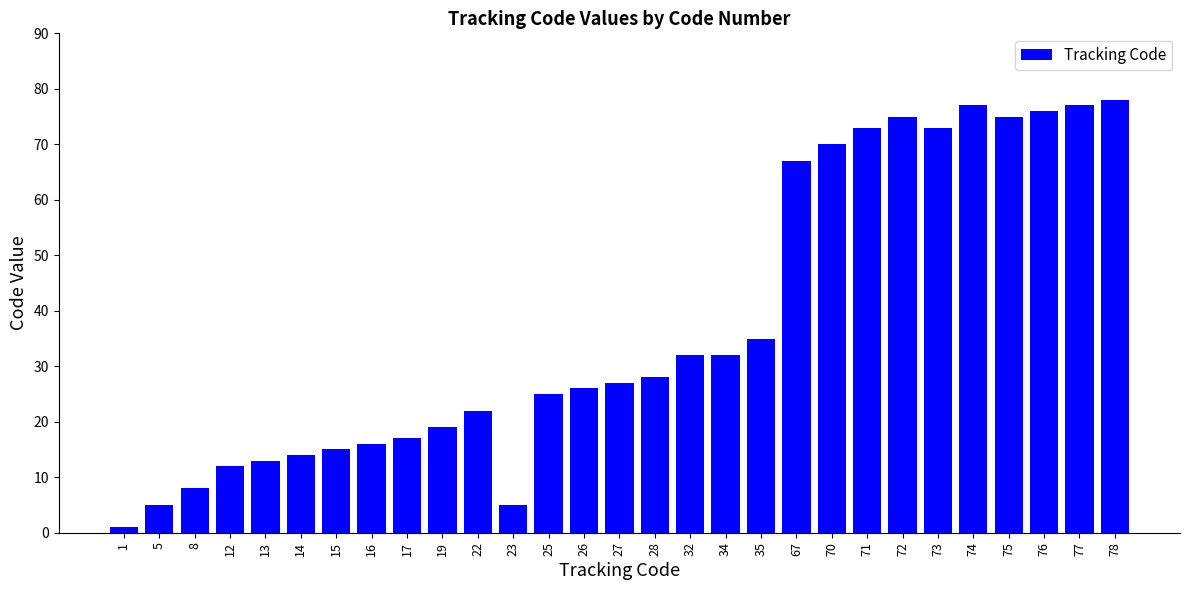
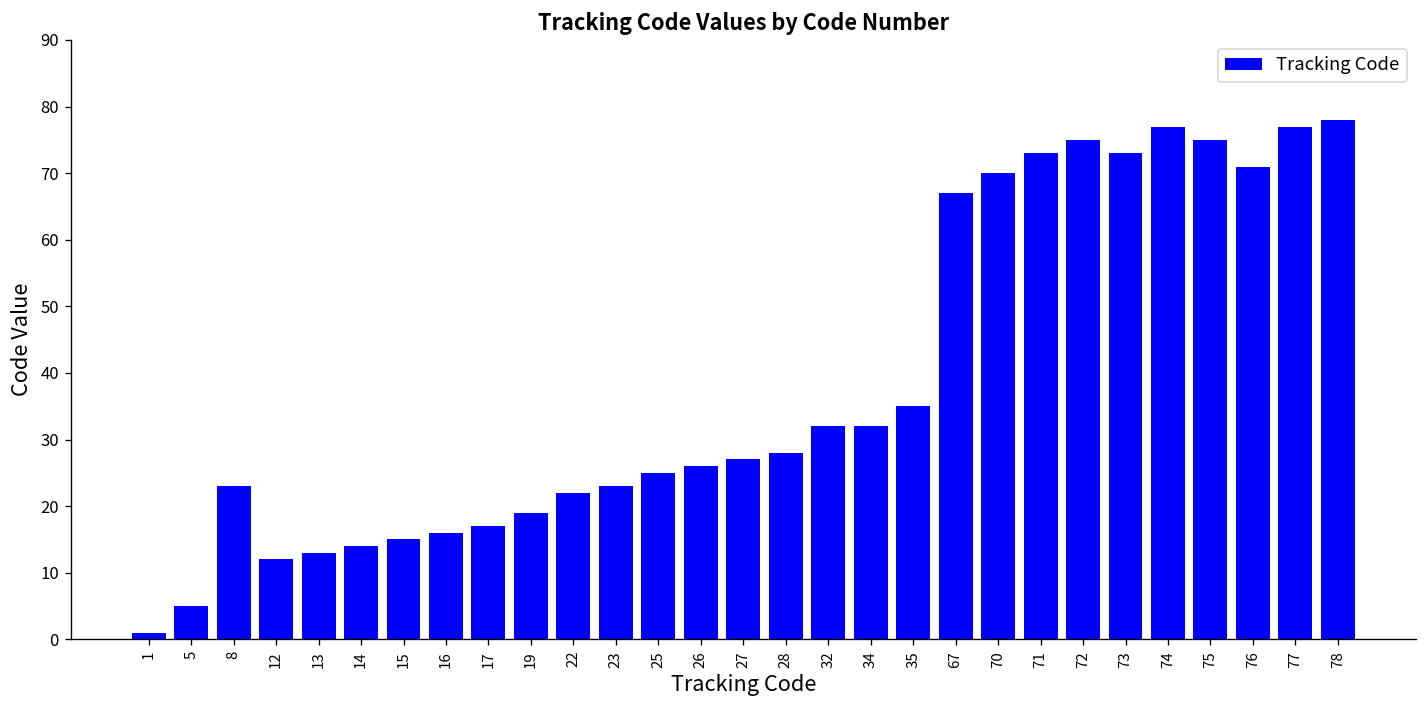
8: 8 -> 23
23: 5 -> 23
76: 76 -> 71
